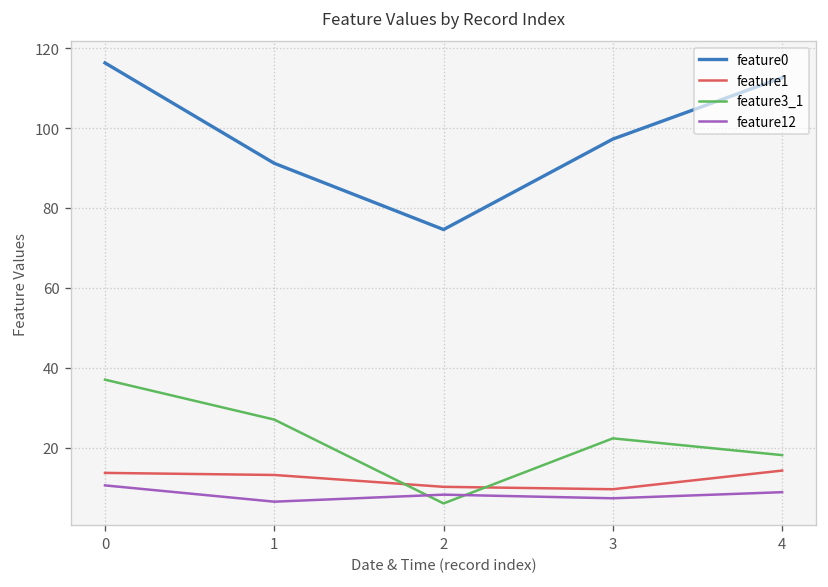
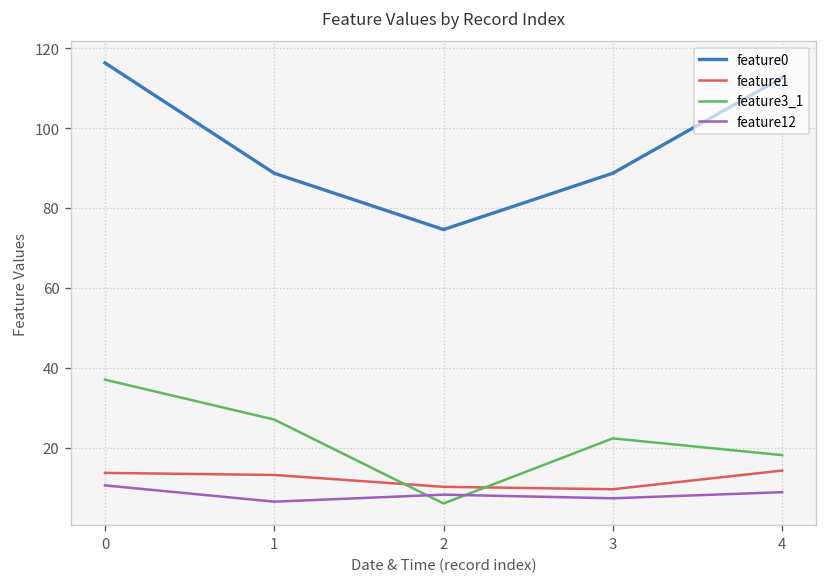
feature0, 1: 91 -> 89
feature0, 3: 97 -> 89
